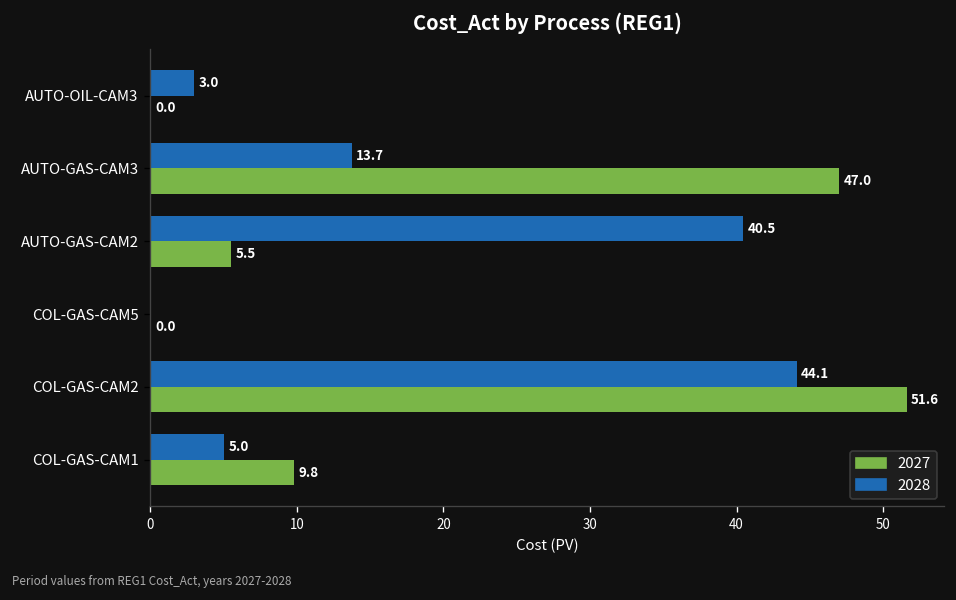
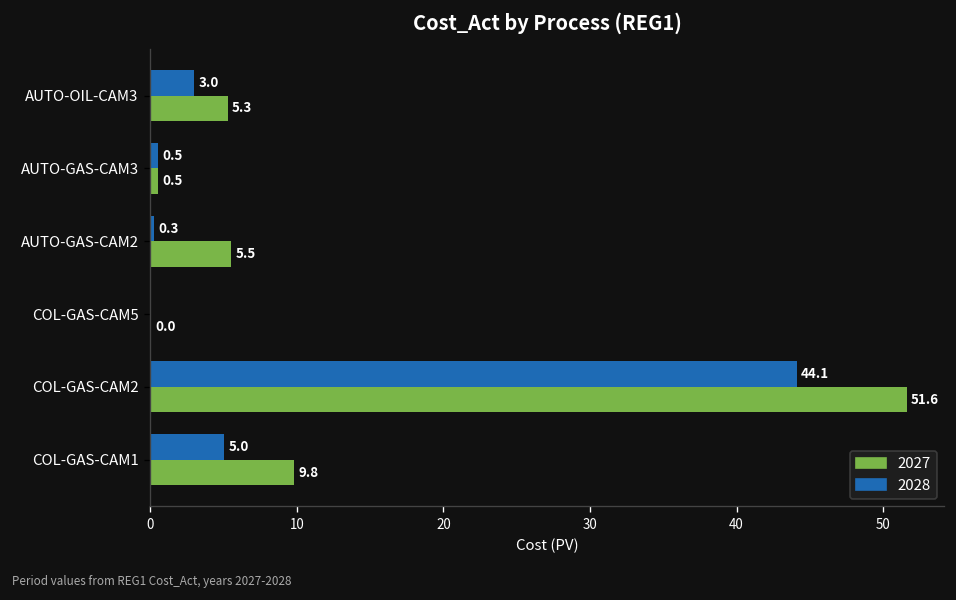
2027, AUTO-OIL-CAM3: 0.0 -> 5.3
2028, AUTO-GAS-CAM3: 13.7 -> 0.5
2027, AUTO-GAS-CAM3: 47.0 -> 0.5
2028, AUTO-GAS-CAM2: 40.5 -> 0.3
